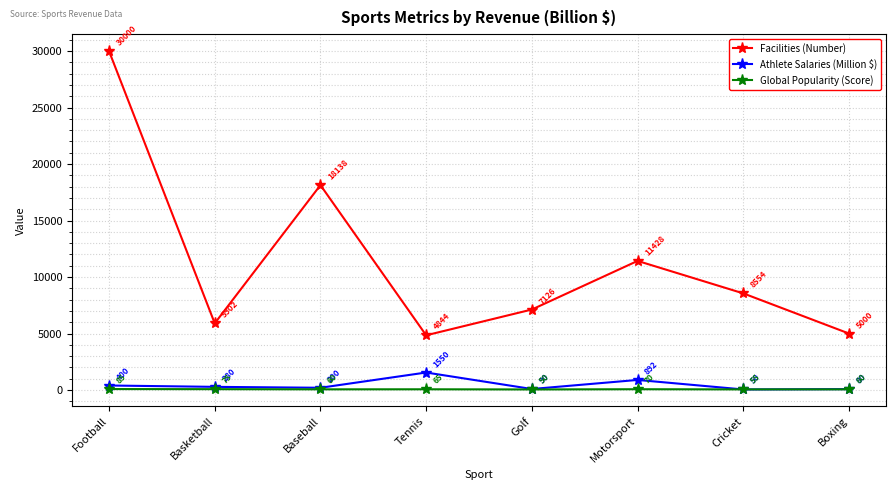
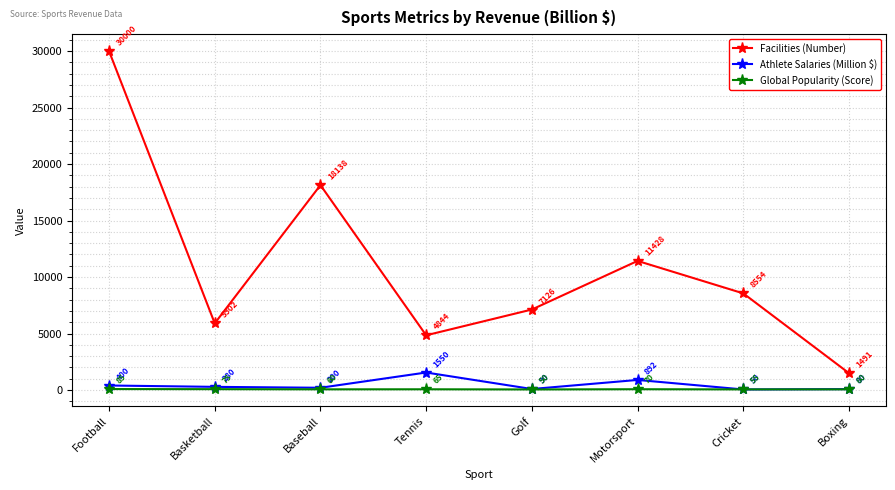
Facilities (Number), Boxing: 5000 -> 1491
